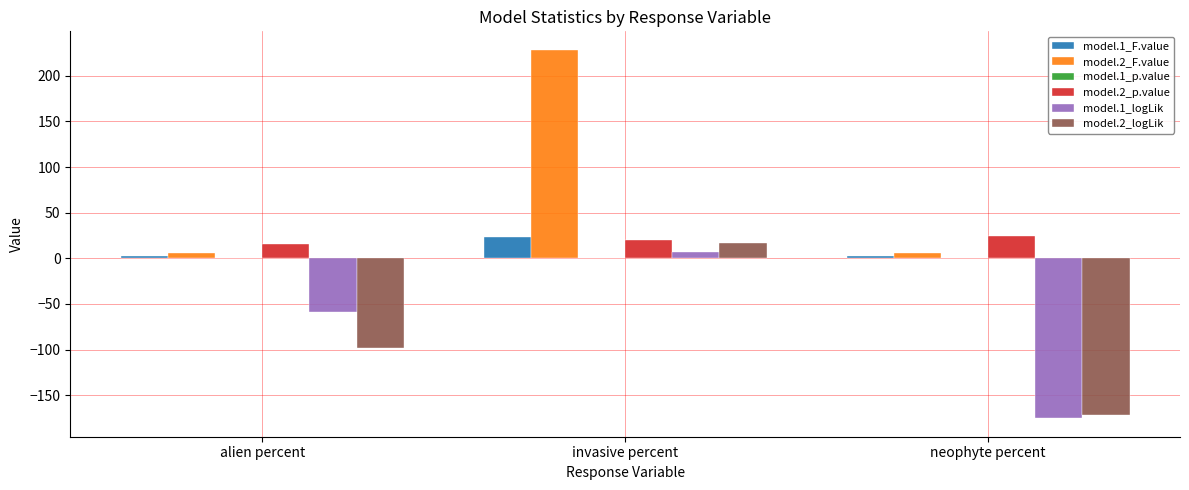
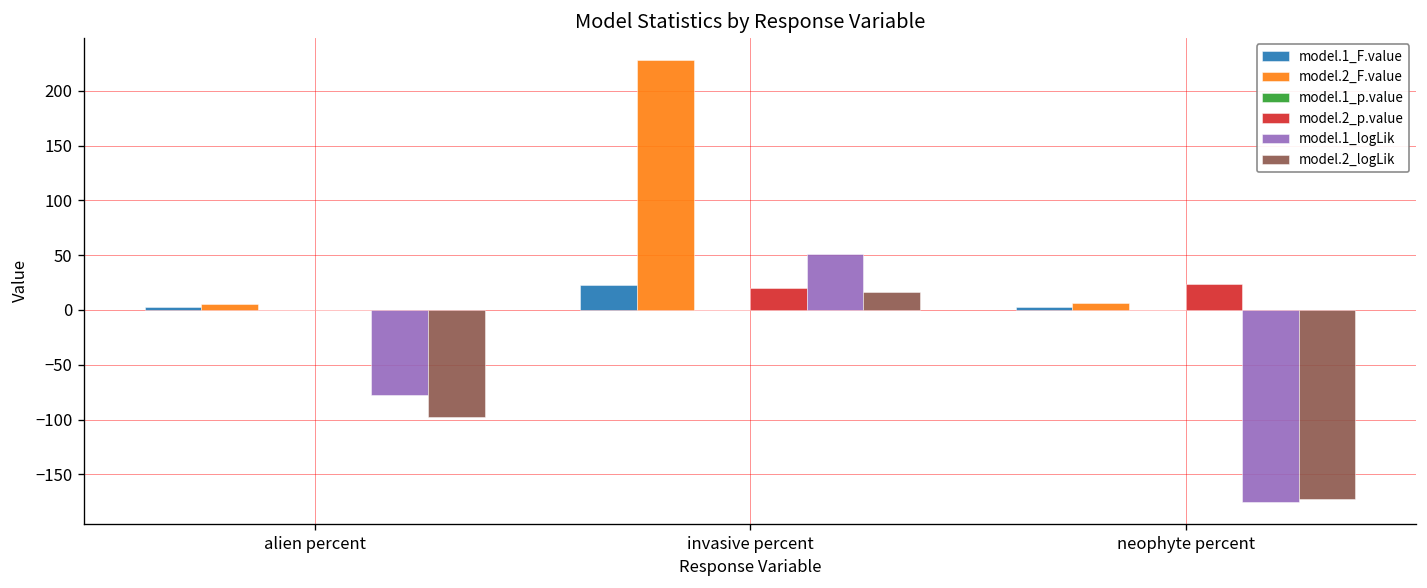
model.2_p.value, alien percent: 20 -> 0
model.1_logLik, alien percent: -60 -> -80
model.1_logLik, invasive percent: 10 -> 50
